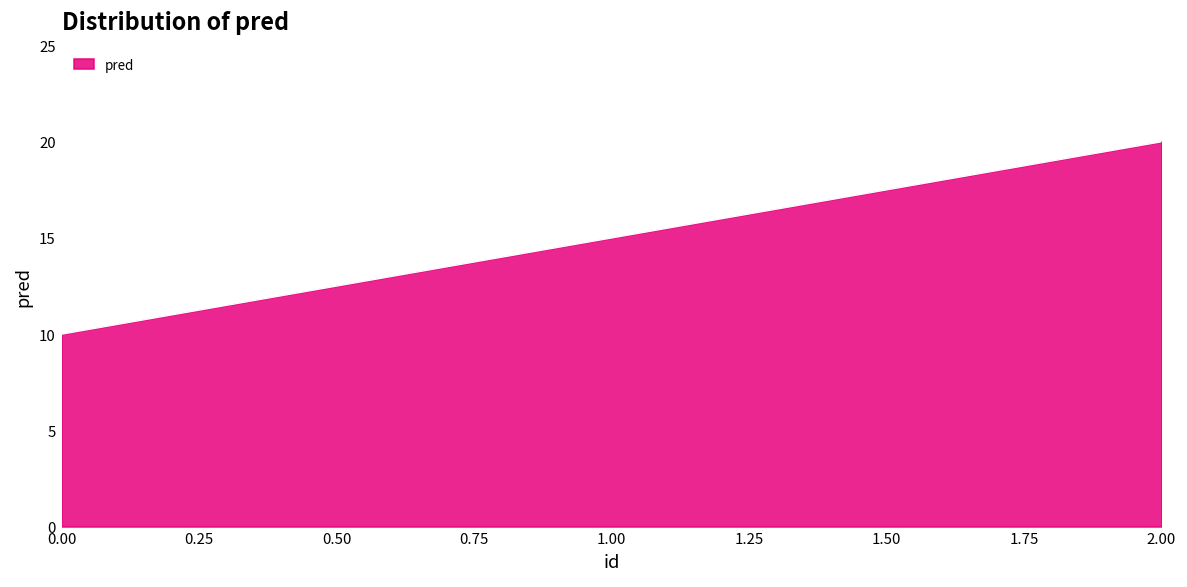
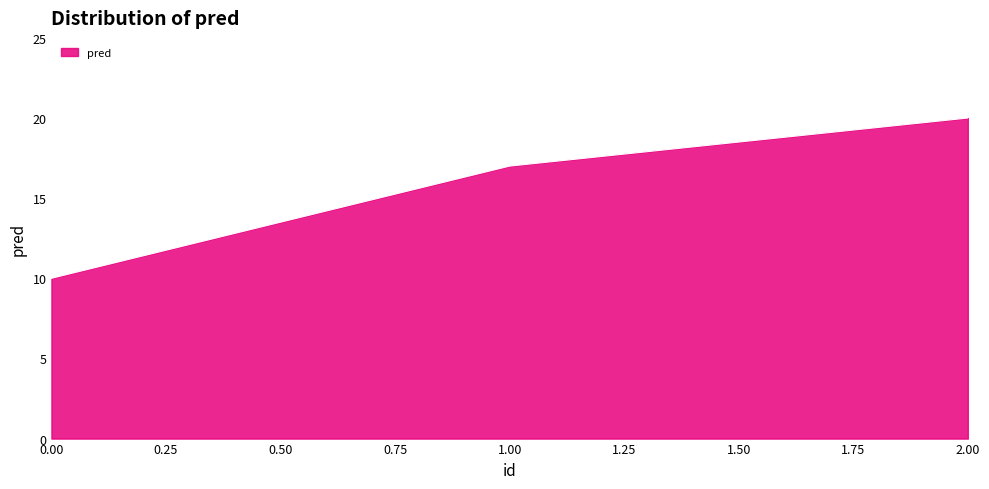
1.00: 15 -> 17
